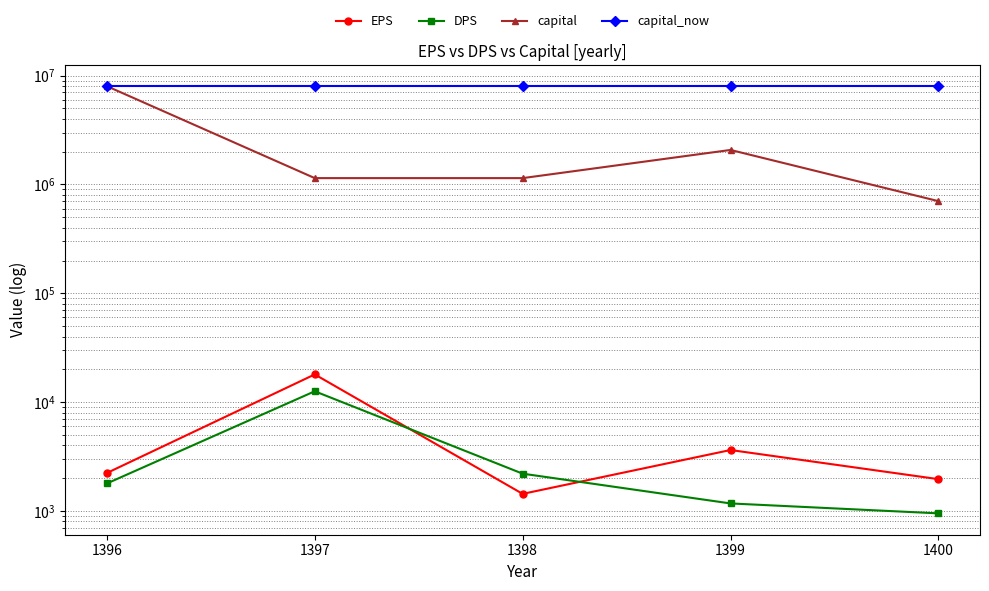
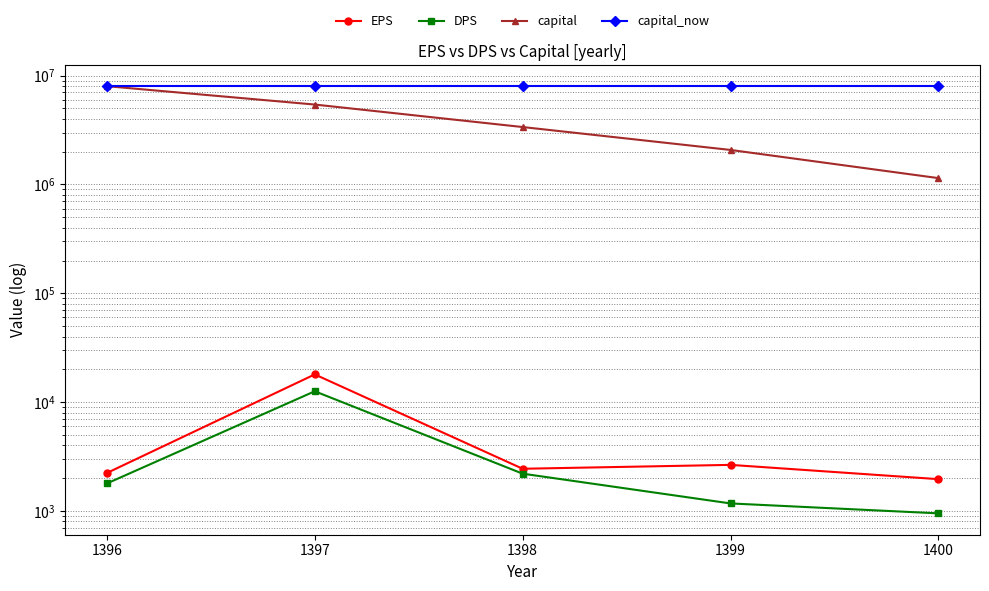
capital, 1397: 1100000 -> 5000000
EPS, 1398: 1400 -> 2400
capital, 1398: 1100000 -> 3400000
EPS, 1399: 3600 -> 2700
capital, 1400: 700000 -> 1100000
